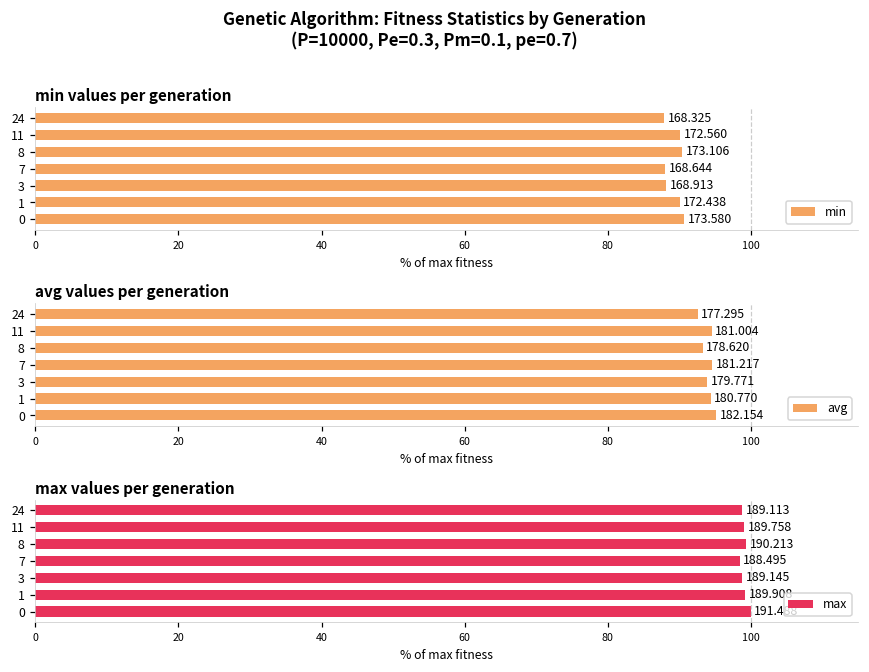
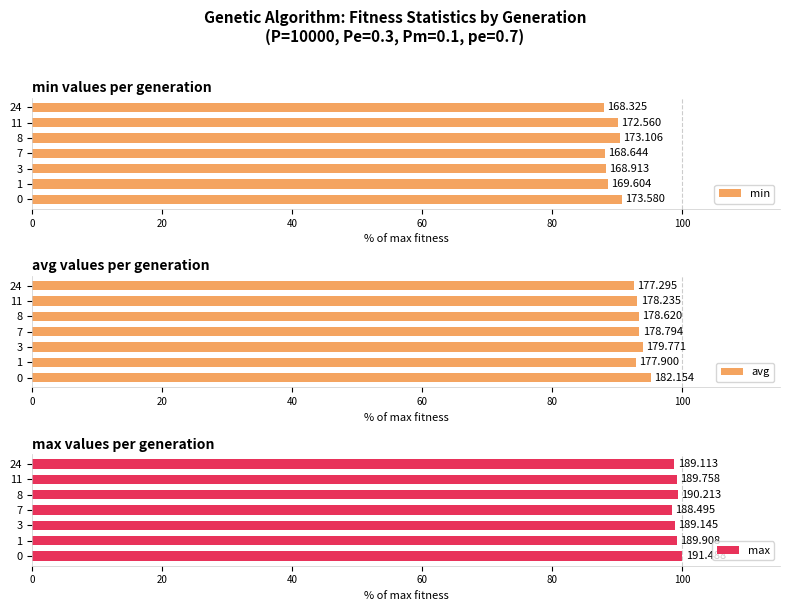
min values per generation, 1: 172.438 -> 169.604
avg values per generation, 11: 181.004 -> 178.235
avg values per generation, 7: 181.217 -> 178.794
avg values per generation, 1: 180.770 -> 177.900
